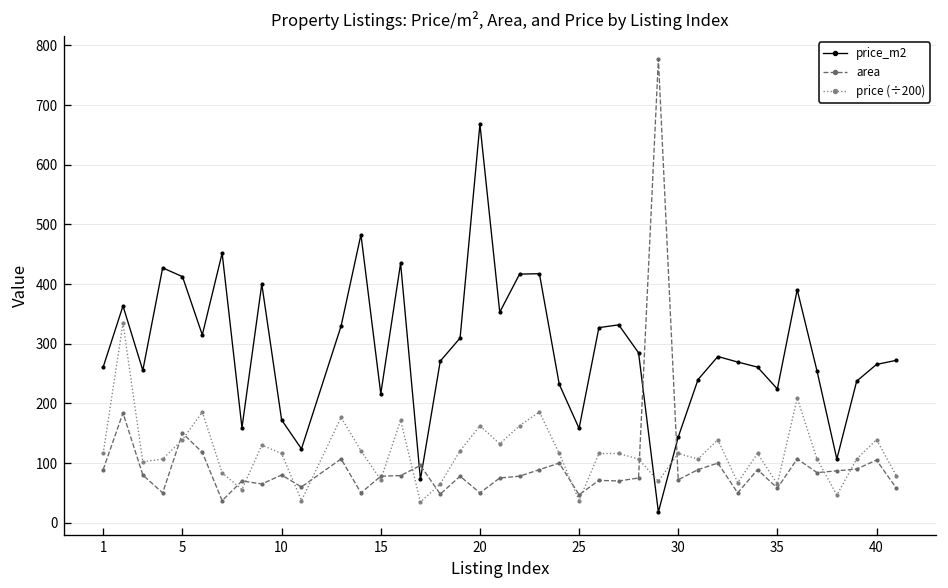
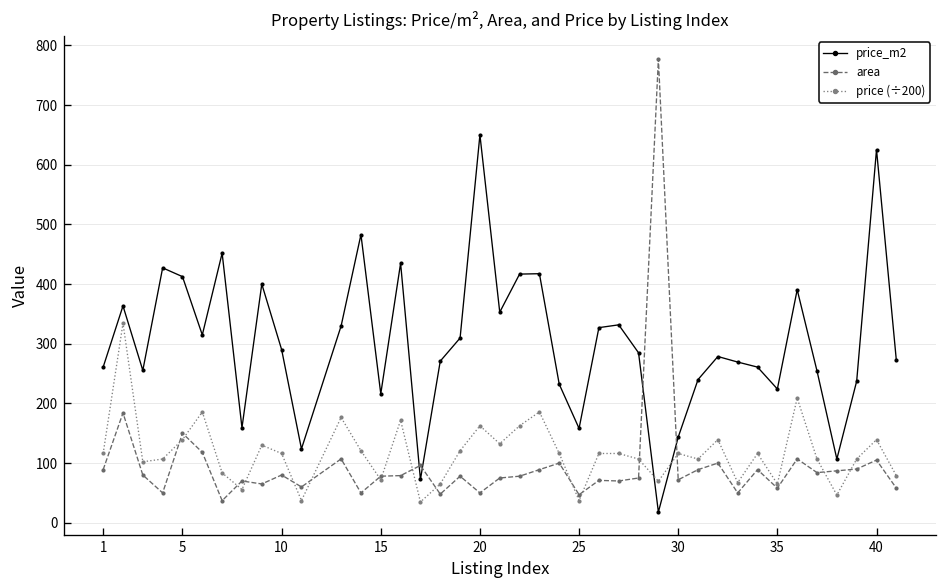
price_m2, 10: 170 -> 290
price_m2, 20: 670 -> 650
price_m2, 40: 270 -> 630
